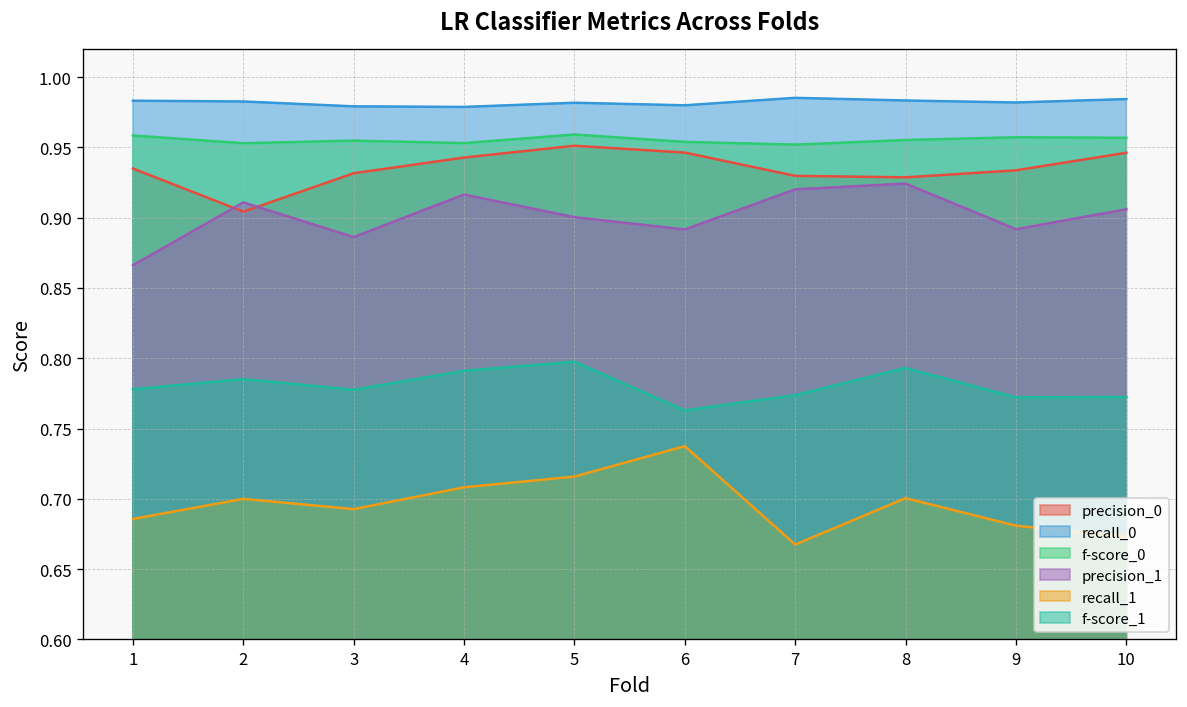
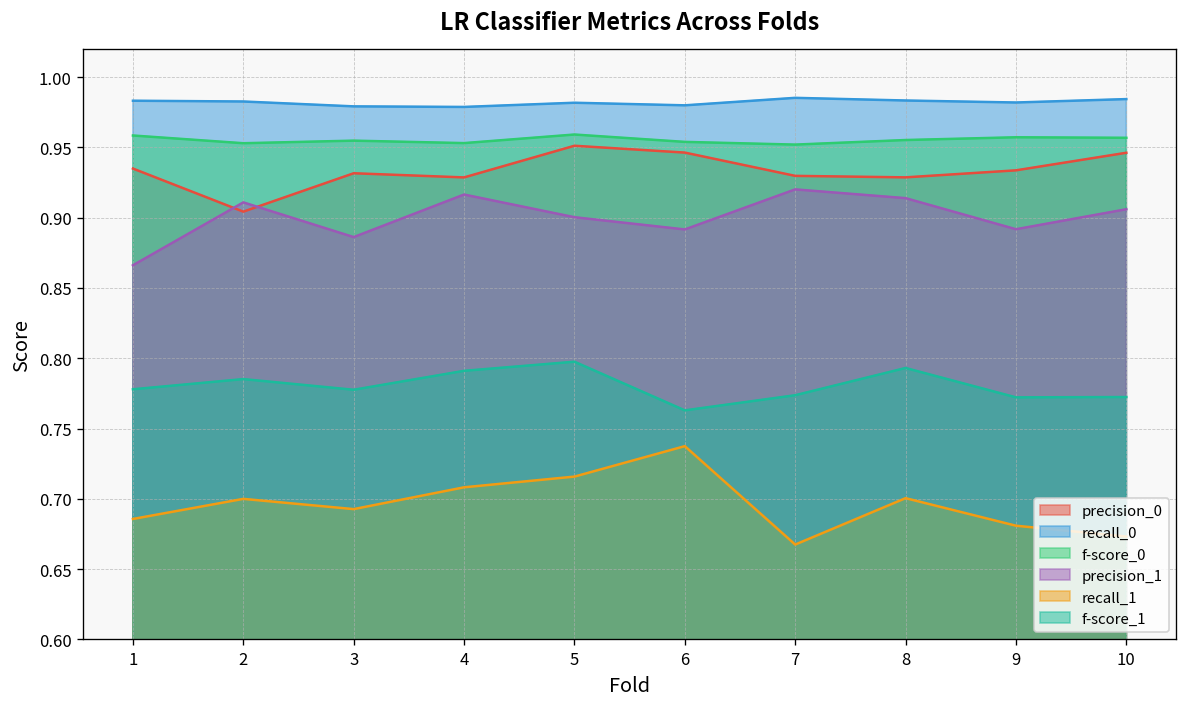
precision_0, 4: 0.943 -> 0.929
precision_1, 8: 0.924 -> 0.914
